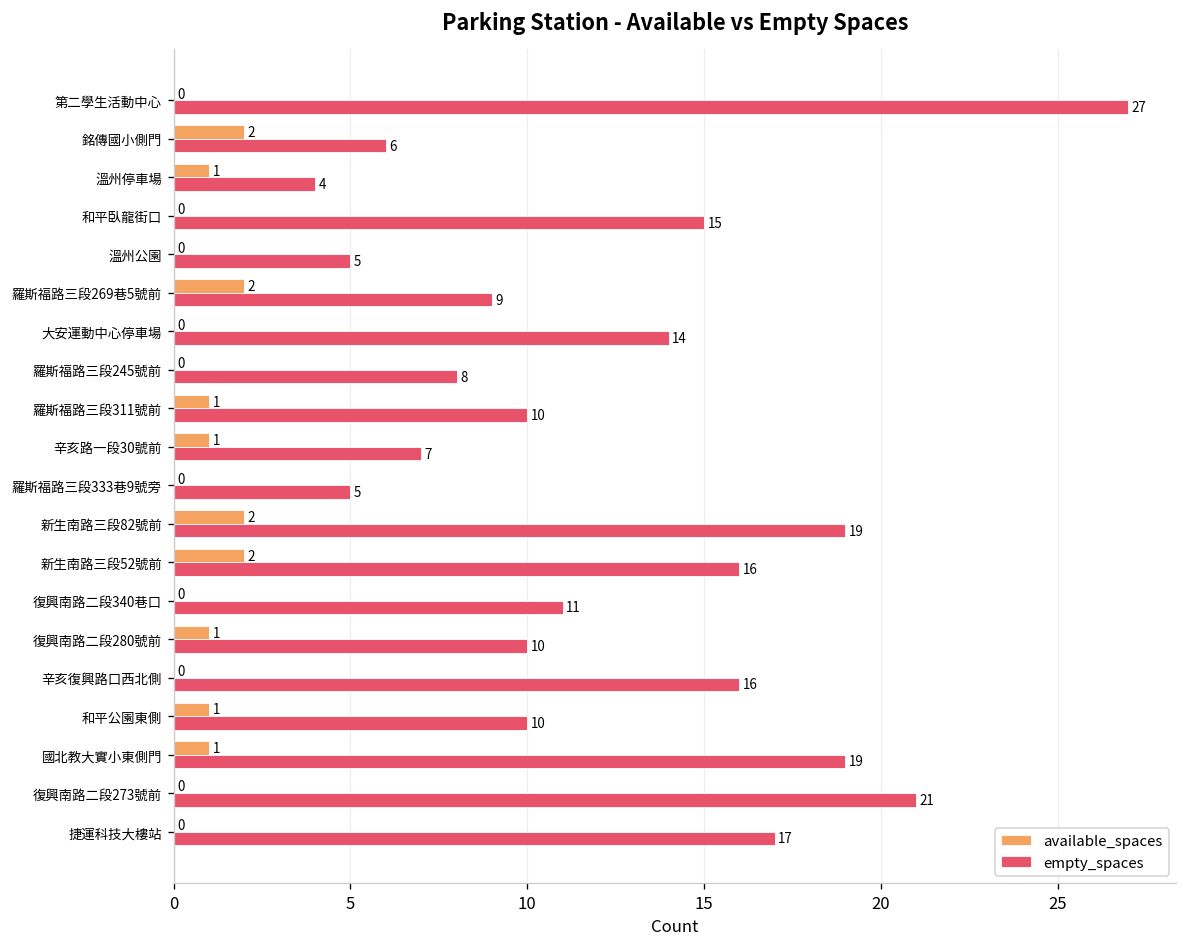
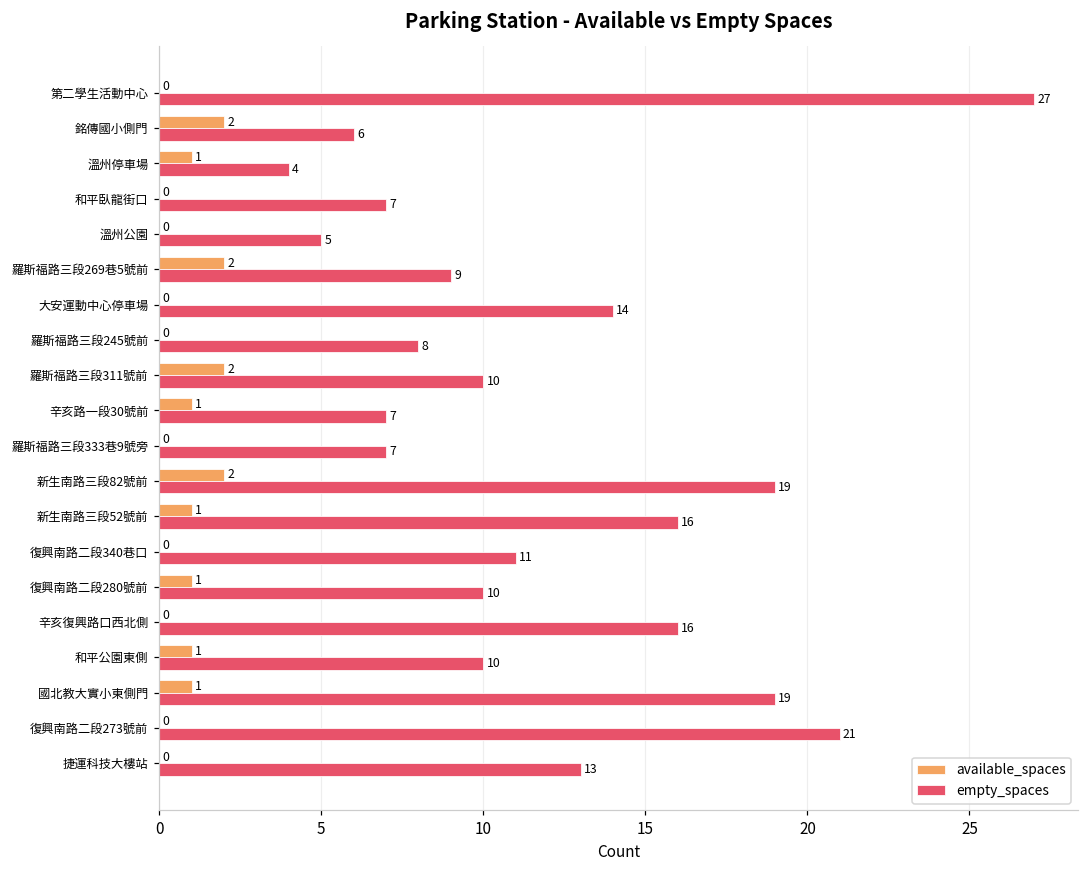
empty_spaces, 和平臥龍街口: 15 -> 7
available_spaces, 羅斯福路三段311號前: 1 -> 2
empty_spaces, 羅斯福路三段333巷9號旁: 5 -> 7
available_spaces, 新生南路三段52號前: 2 -> 1
empty_spaces, 捷運科技大樓站: 17 -> 13
